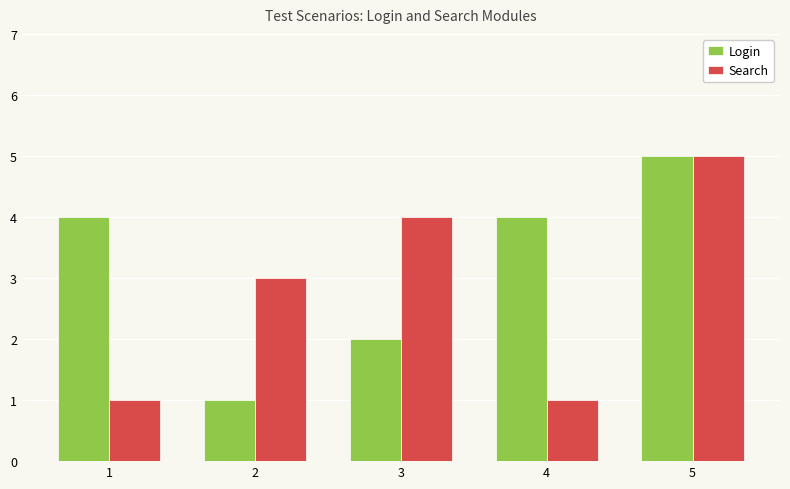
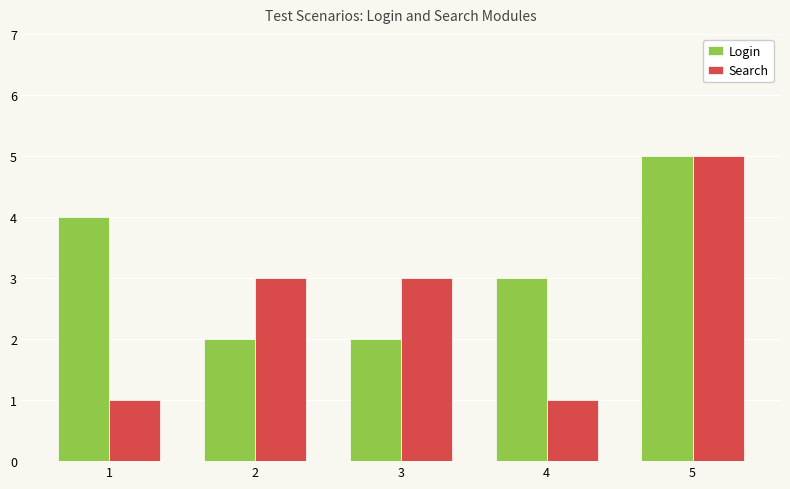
Login, 2: 1 -> 2
Search, 3: 4 -> 3
Login, 4: 4 -> 3
